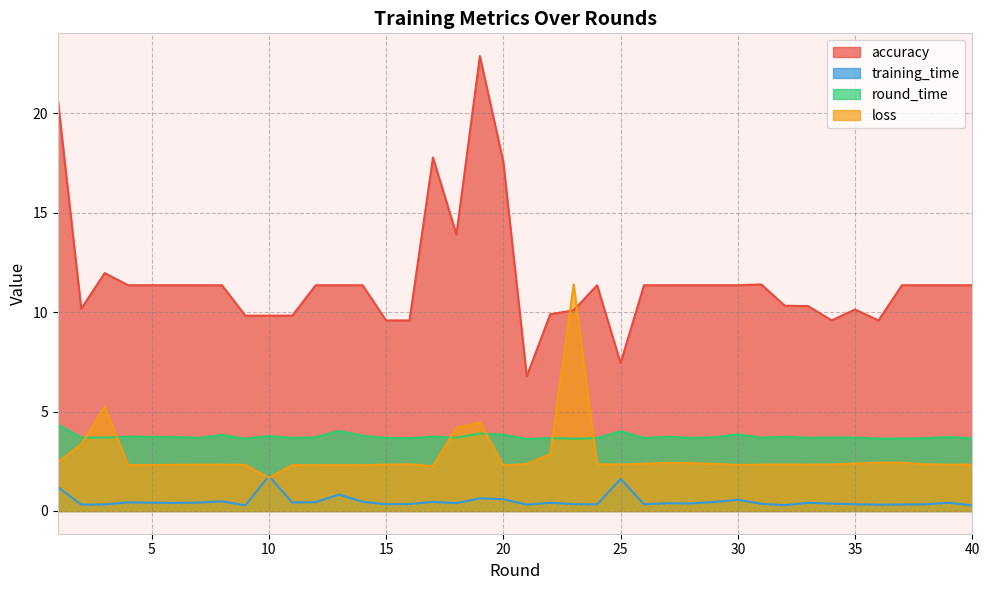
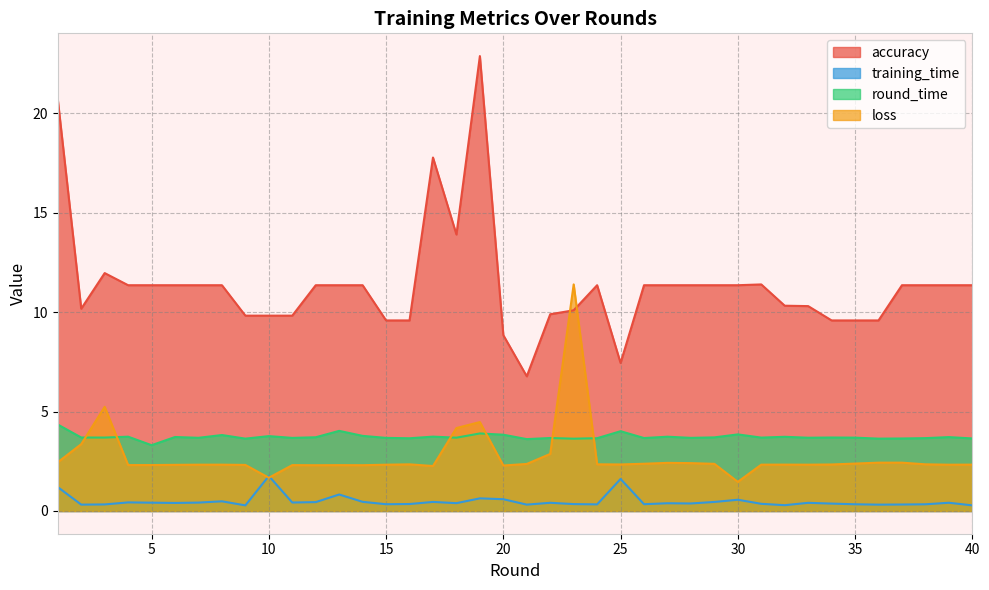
round_time, 5: 3.7 -> 3.3
accuracy, 20: 17.6 -> 8.8
loss, 30: 2.3 -> 1.5
accuracy, 35: 10.1 -> 9.6
